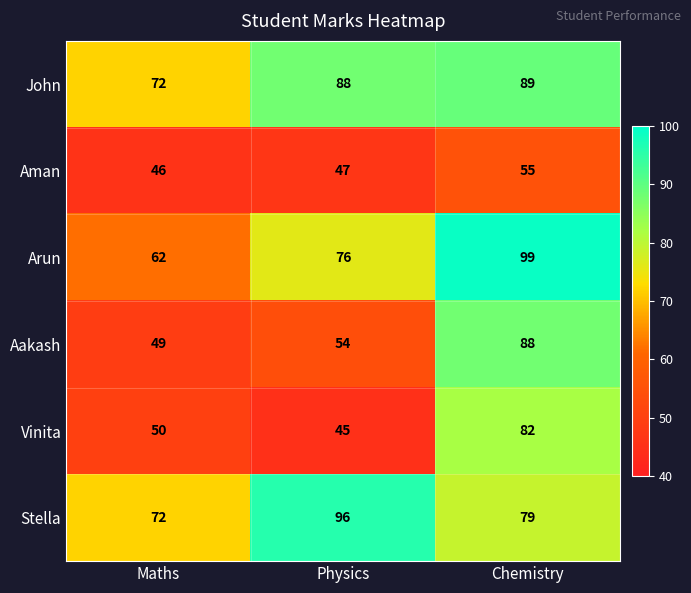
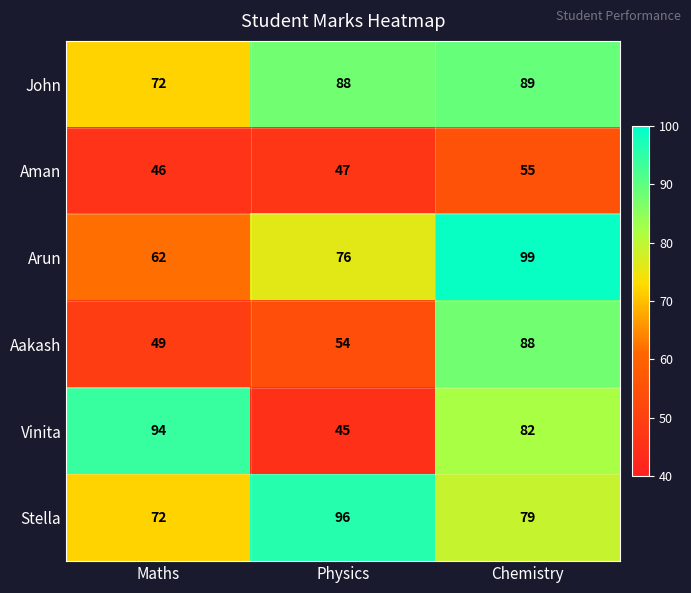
Vinita, Maths: 50 -> 94
